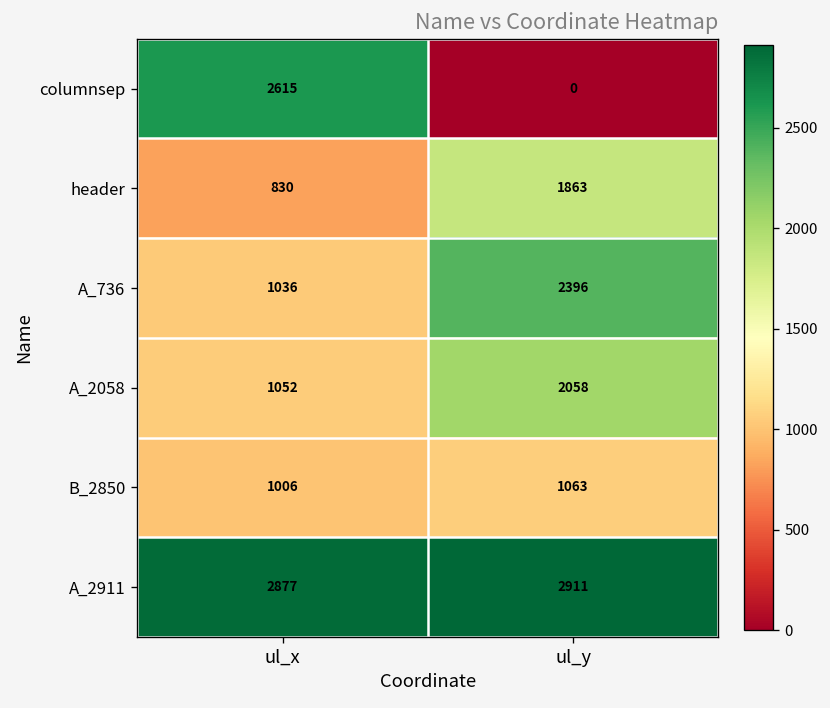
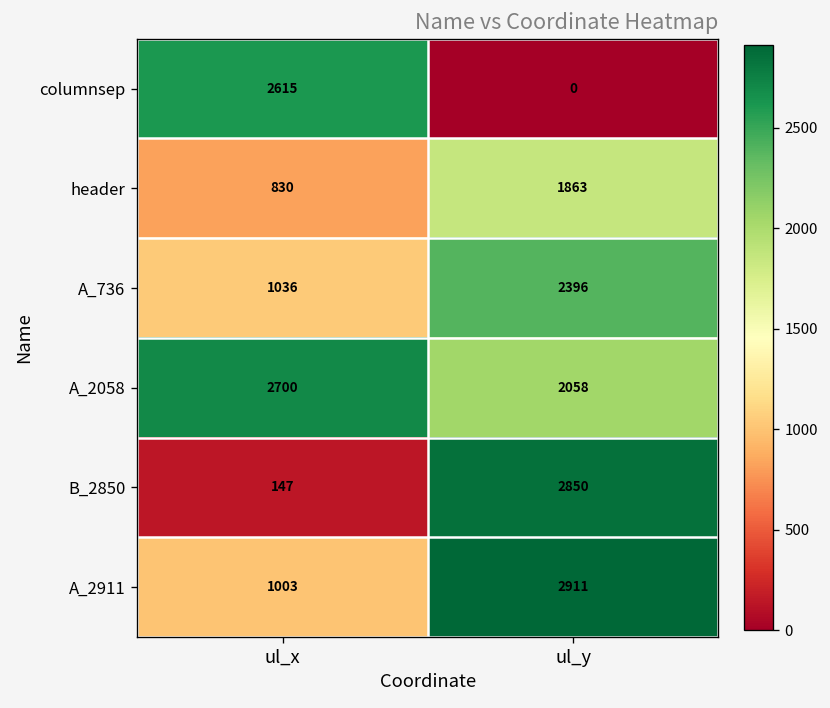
A_2058, ul_x: 1052 -> 2700
B_2850, ul_x: 1006 -> 147
B_2850, ul_y: 1063 -> 2850
A_2911, ul_x: 2877 -> 1003
